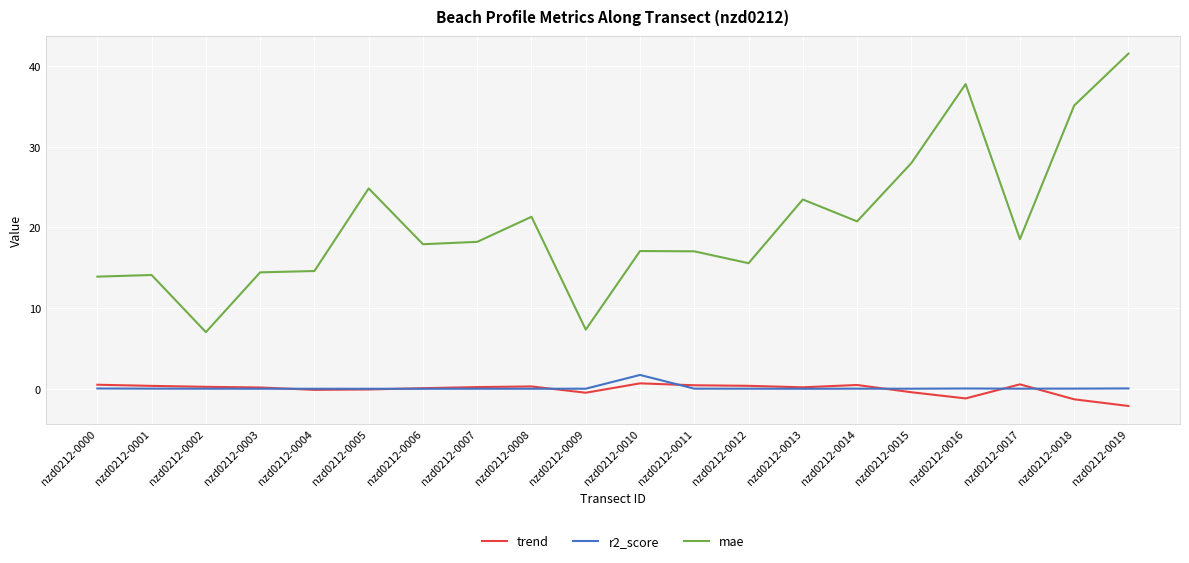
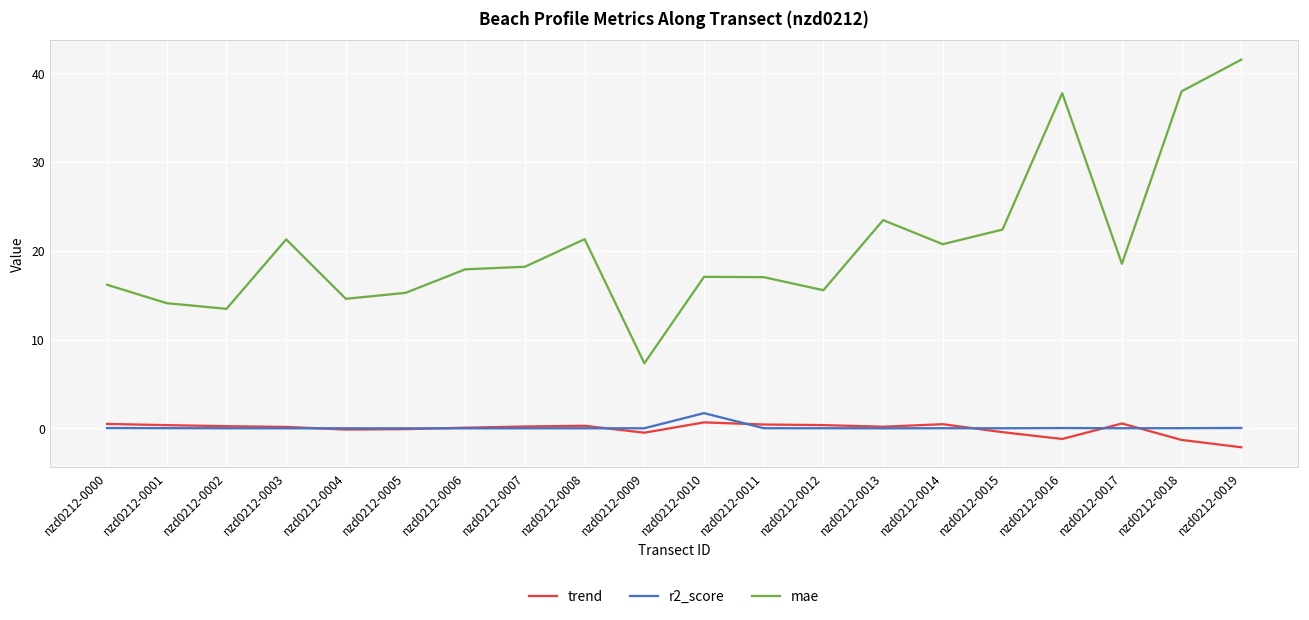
mae, nzd0212-0000: 14 -> 16
mae, nzd0212-0002: 7 -> 13
mae, nzd0212-0003: 14 -> 21
mae, nzd0212-0005: 25 -> 15
mae, nzd0212-0015: 28 -> 22
mae, nzd0212-0018: 35 -> 38
